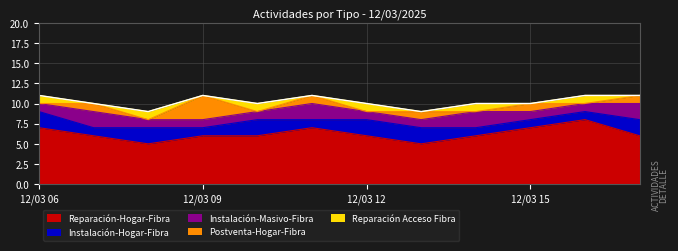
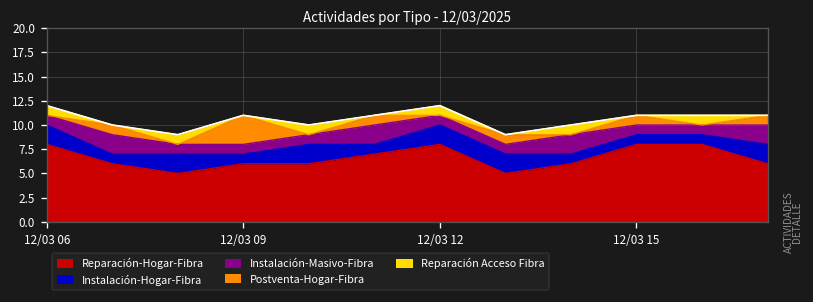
Reparación-Hogar-Fibra, 12/03 06: 7 -> 8
Reparación-Hogar-Fibra, 12/03 12: 6 -> 8
Reparación-Hogar-Fibra, 12/03 15: 7 -> 8
